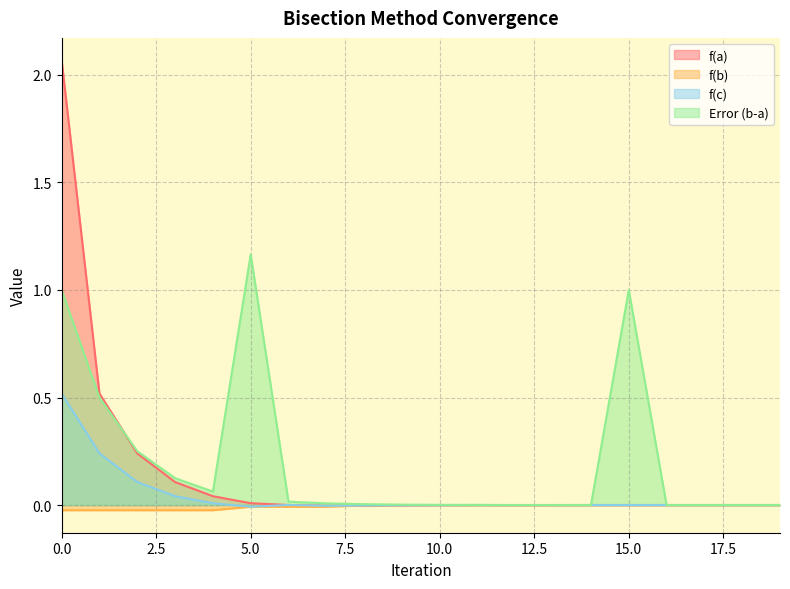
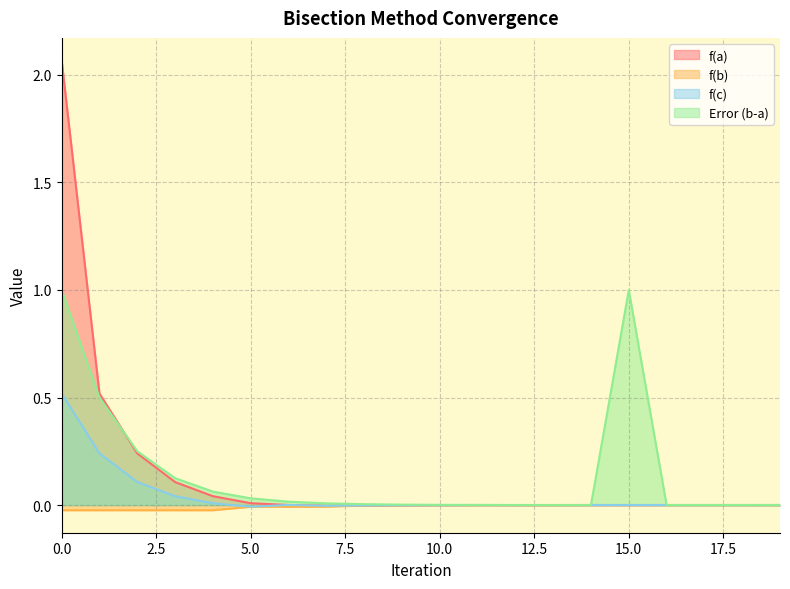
Error (b-a), 5.0: 1.17 -> 0.03
